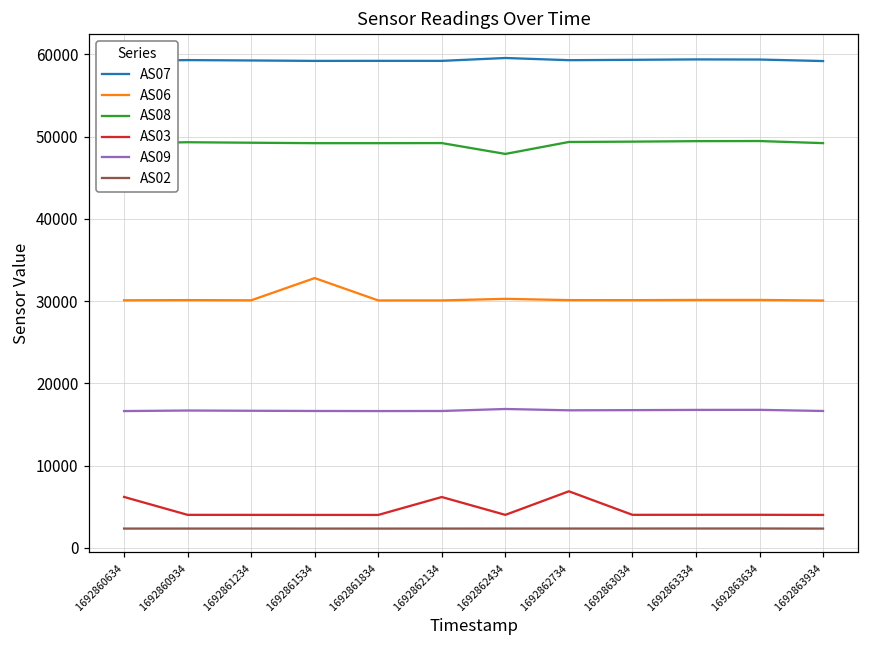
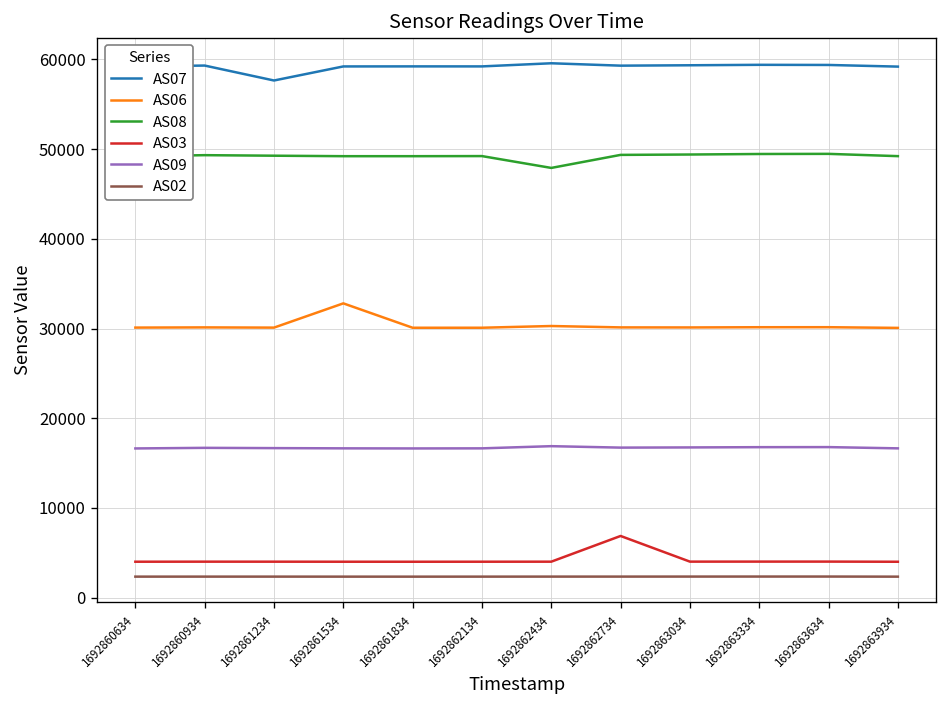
AS03, 1692860634: 6000 -> 4000
AS07, 1692861234: 59000 -> 58000
AS03, 1692862134: 6000 -> 4000
